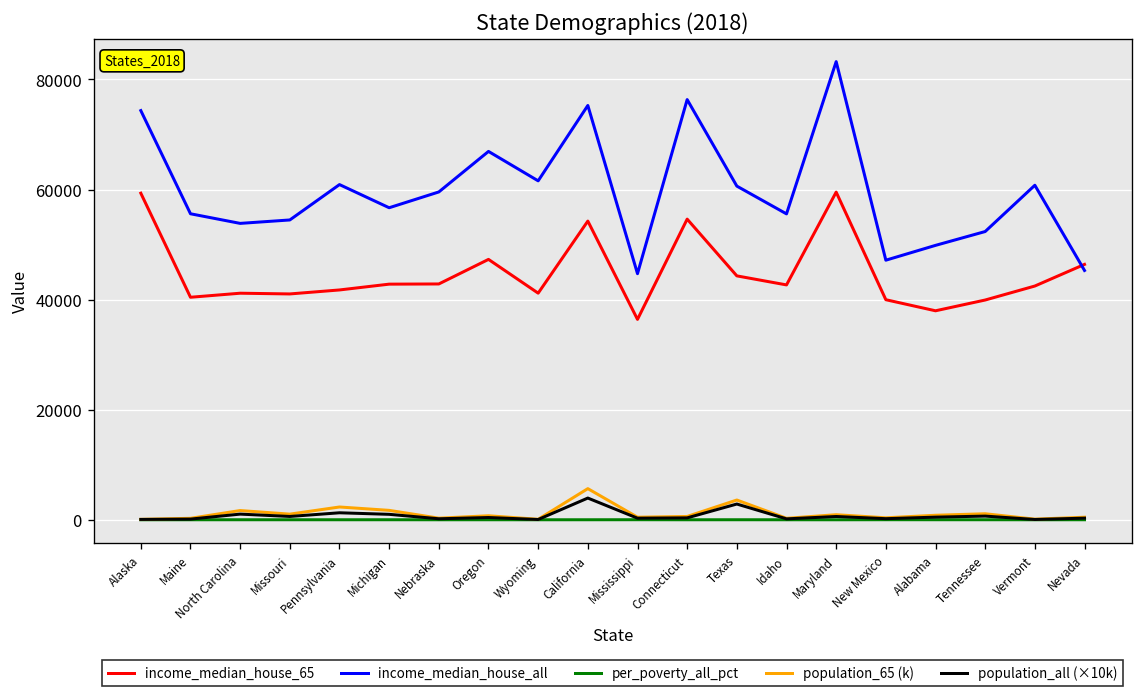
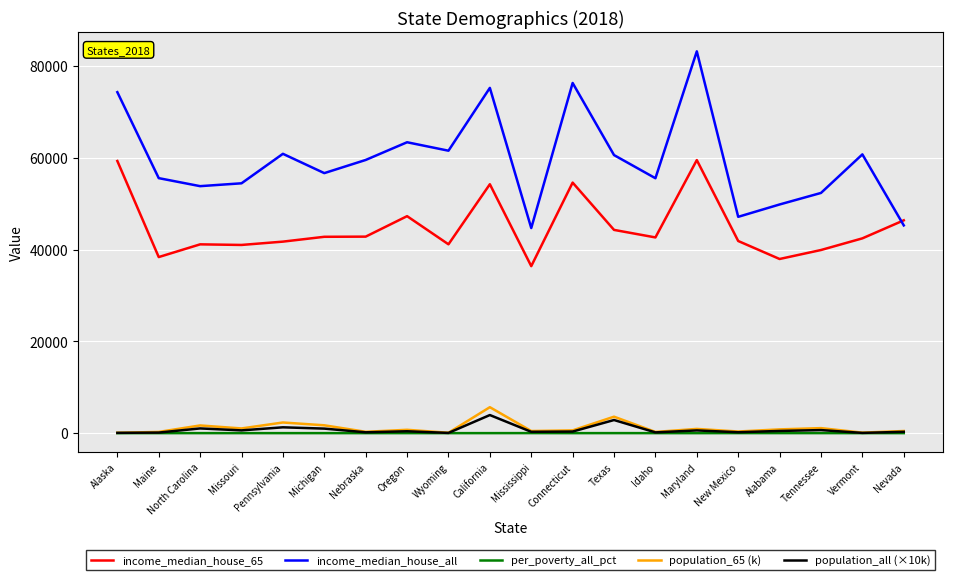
income_median_house_65, Maine: 40000 -> 38000
income_median_house_all, Oregon: 67000 -> 63000
income_median_house_65, New Mexico: 40000 -> 42000
